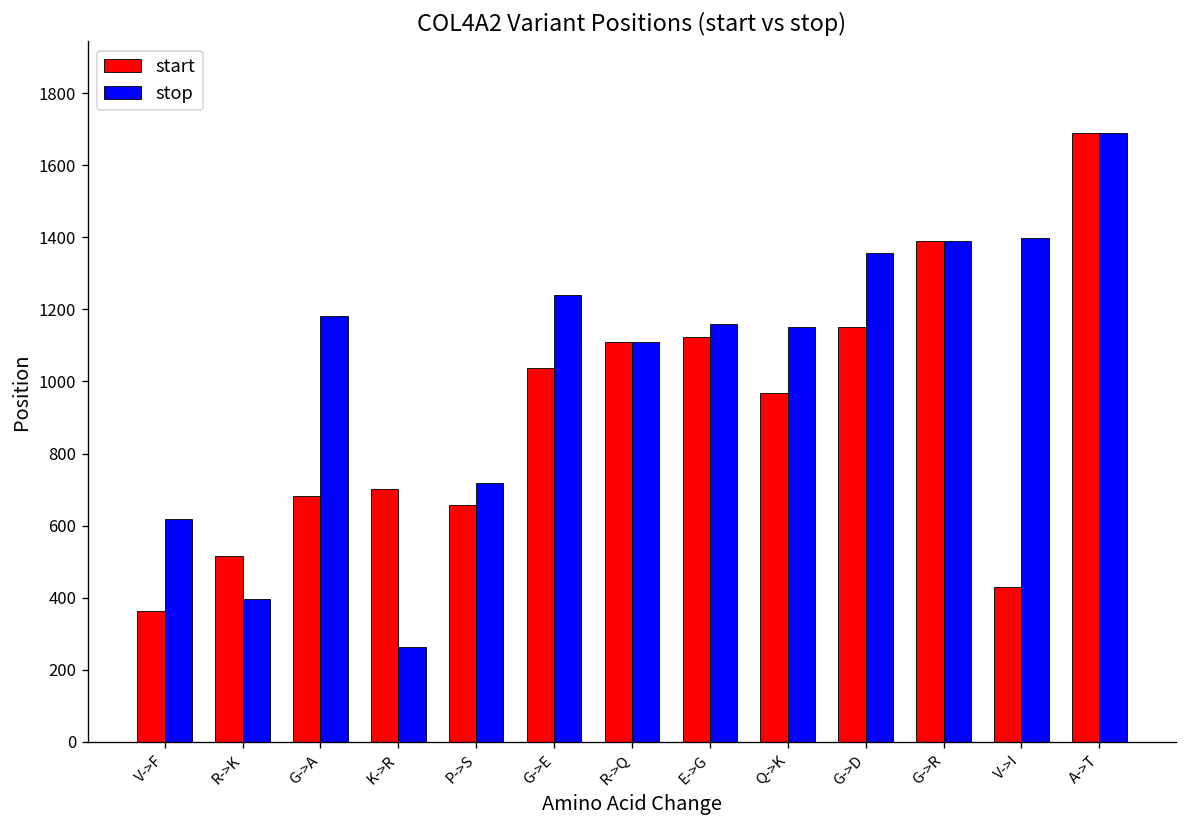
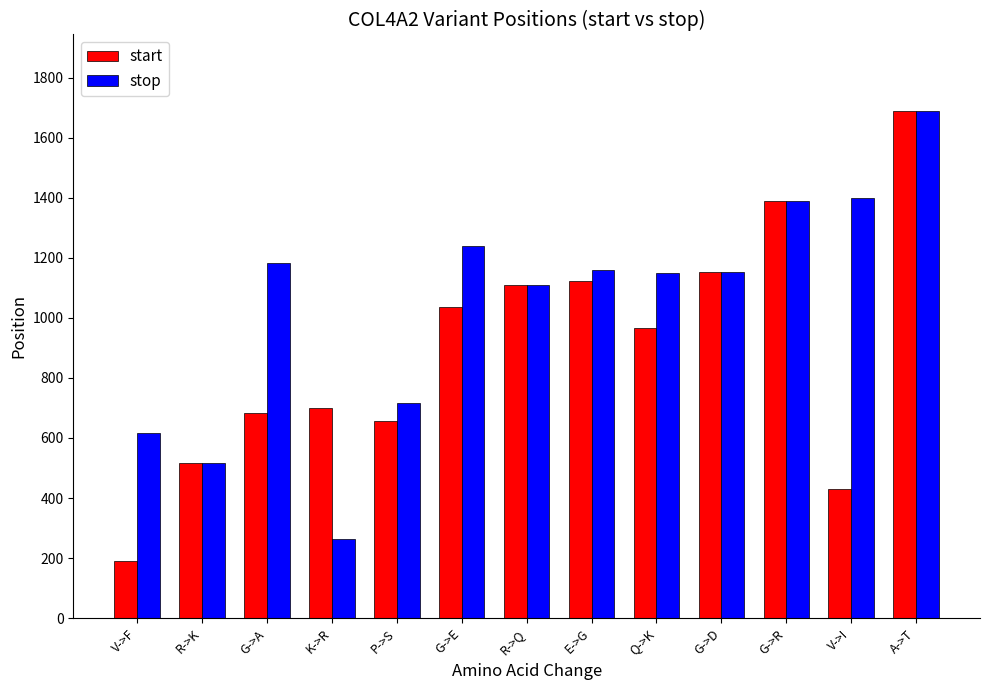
start, V->F: 360 -> 190
stop, R->K: 400 -> 520
stop, G->D: 1360 -> 1150
